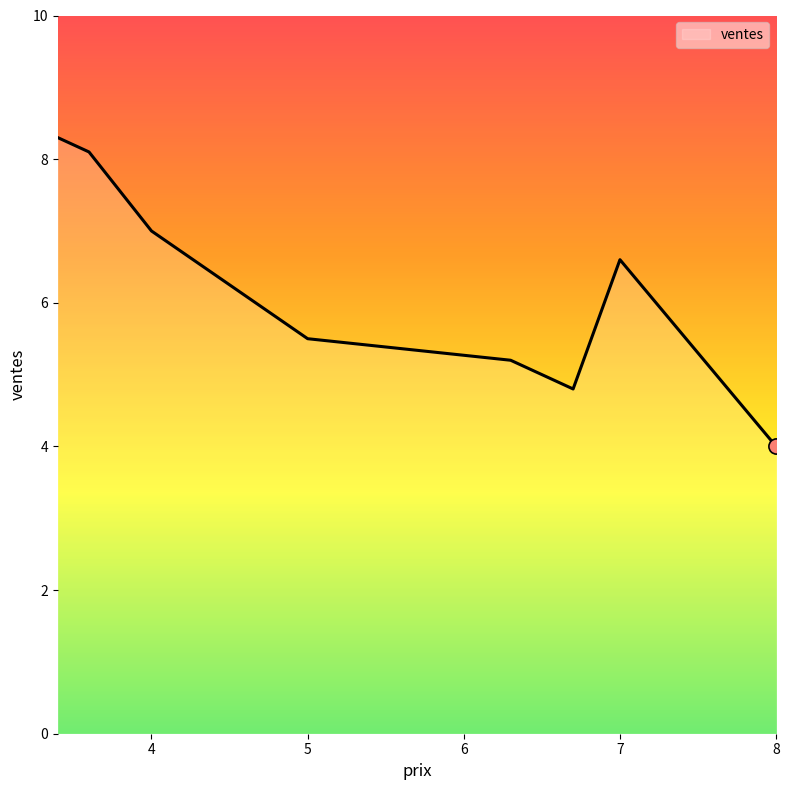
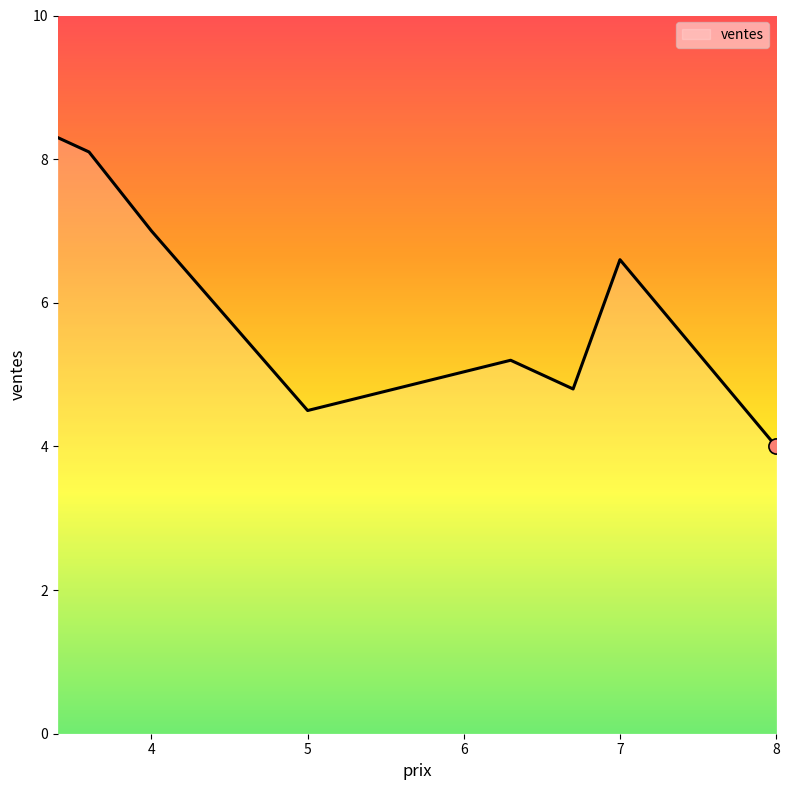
ventes, 5: 5.5 -> 4.5
